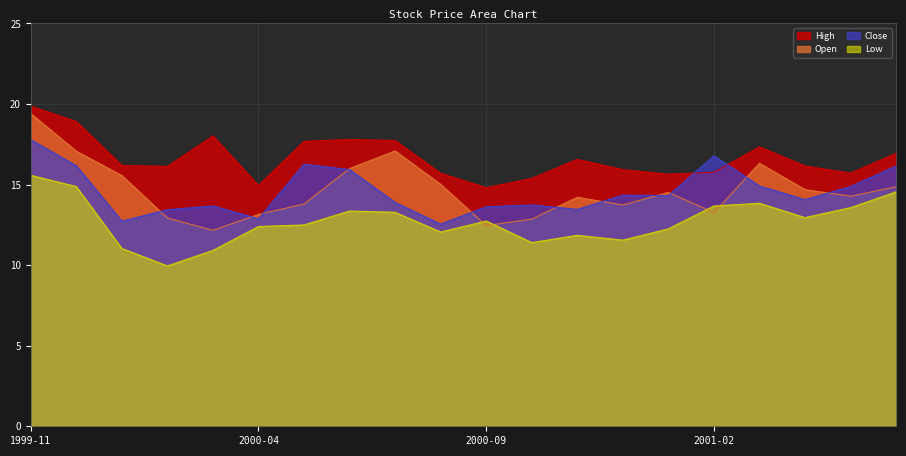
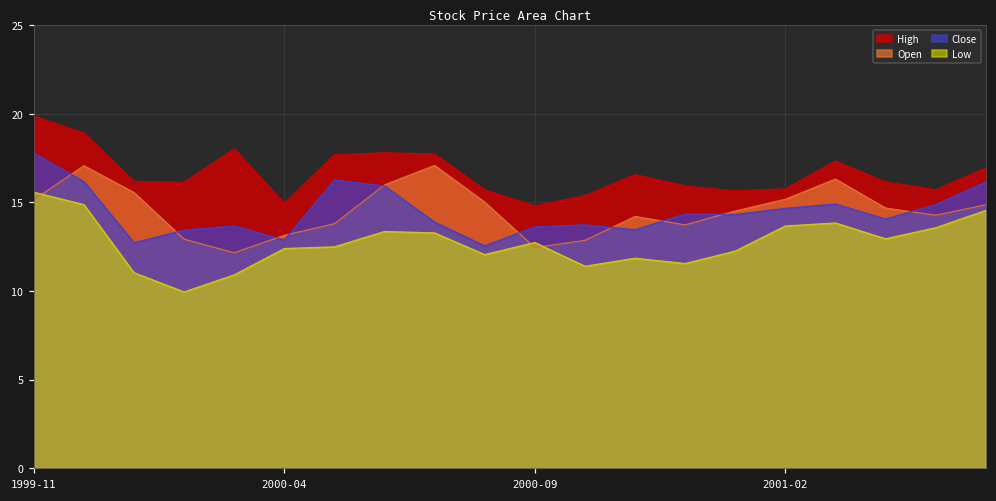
Open, 1999-11: 19.4 -> 15.2
Open, 2001-02: 13.3 -> 15.2
Close, 2001-02: 16.8 -> 14.7
